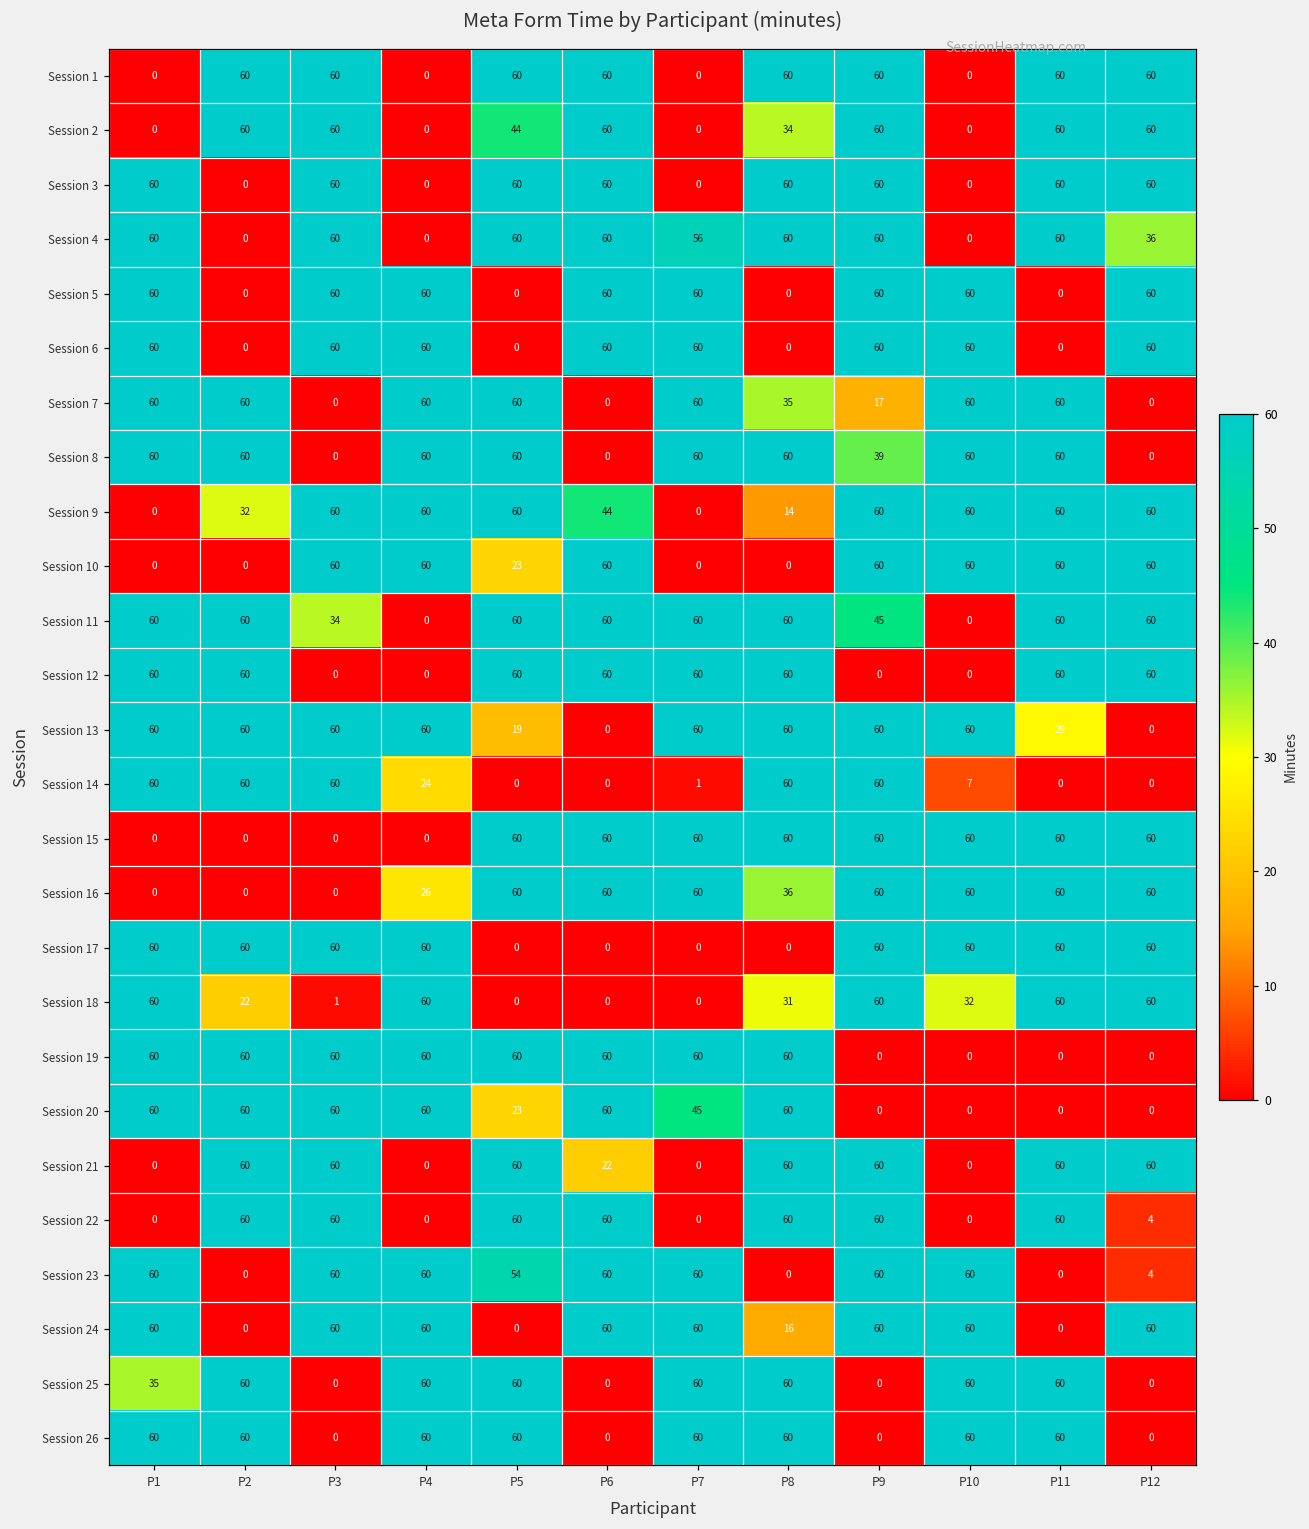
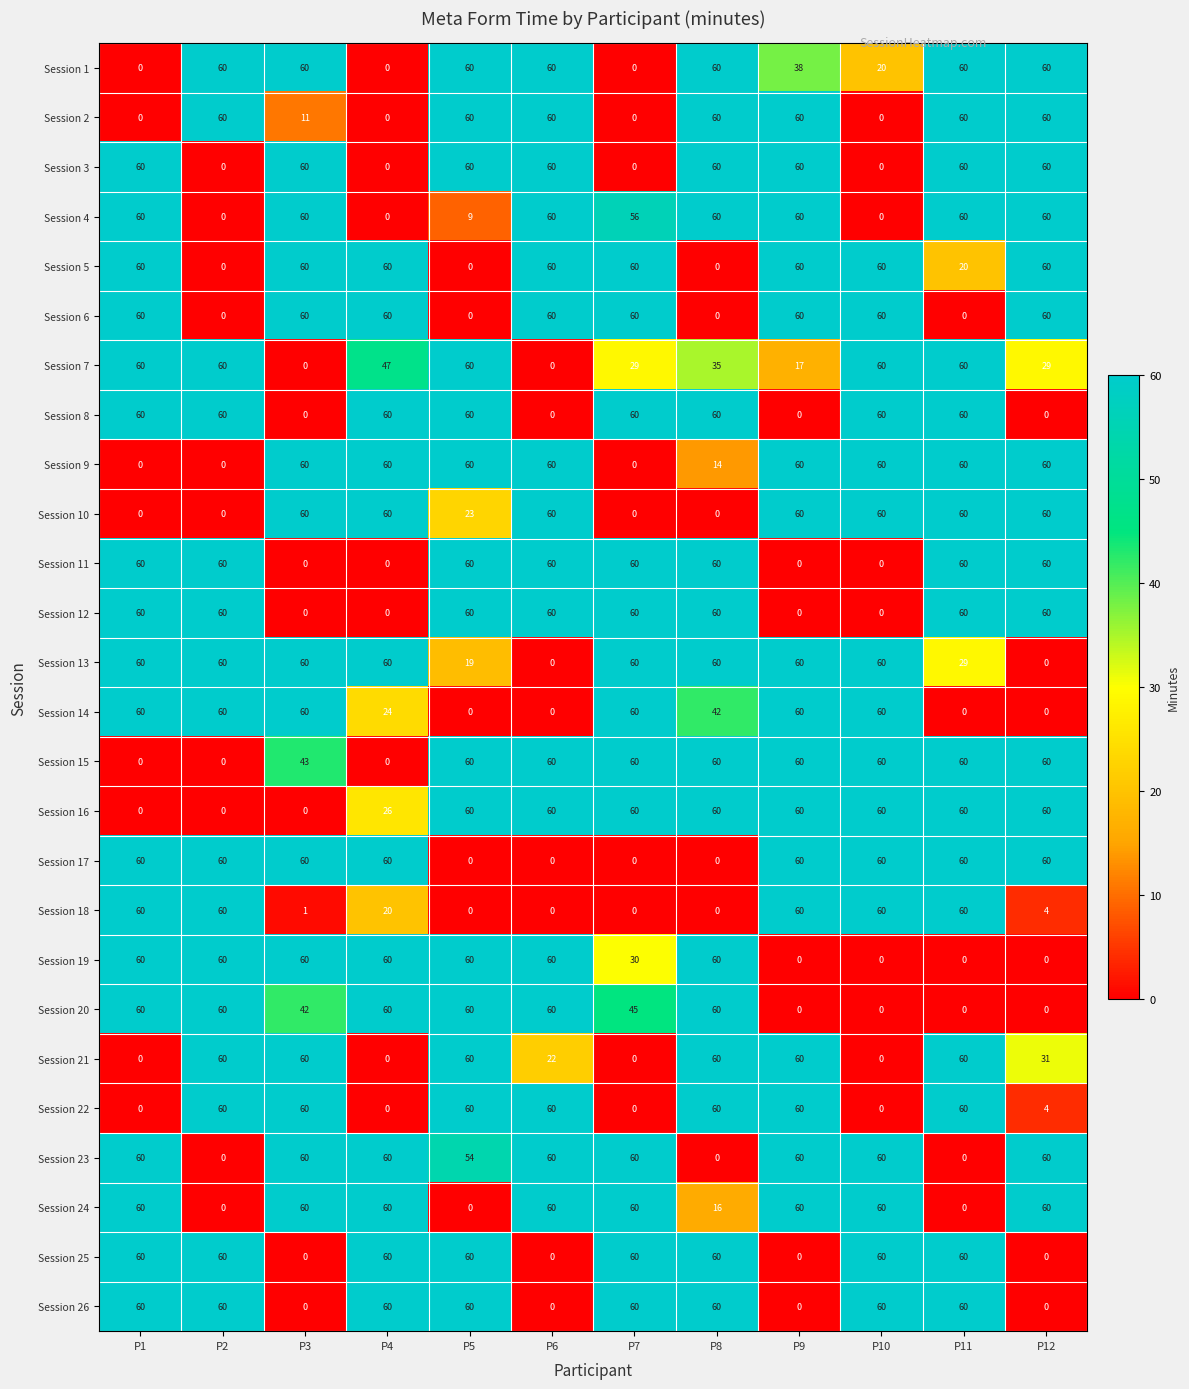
Session 1, P9: 60 -> 38
Session 1, P10: 0 -> 20
Session 2, P3: 60 -> 11
Session 2, P5: 44 -> 60
Session 2, P8: 34 -> 60
Session 4, P5: 60 -> 9
Session 4, P12: 36 -> 60
Session 5, P11: 0 -> 20
Session 7, P4: 60 -> 47
Session 7, P7: 60 -> 29
Session 7, P12: 0 -> 29
Session 8, P9: 39 -> 0
Session 9, P2: 32 -> 0
Session 9, P6: 44 -> 60
Session 11, P3: 34 -> 0
Session 11, P9: 45 -> 0
Session 14, P7: 1 -> 60
Session 14, P8: 60 -> 42
Session 14, P10: 7 -> 60
Session 15, P3: 0 -> 43
Session 16, P8: 36 -> 60
Session 18, P2: 22 -> 60
Session 18, P4: 60 -> 20
Session 18, P8: 31 -> 0
Session 18, P10: 32 -> 60
Session 18, P12: 60 -> 4
Session 19, P7: 60 -> 30
Session 20, P3: 60 -> 42
Session 20, P5: 23 -> 60
Session 21, P12: 60 -> 31
Session 23, P12: 4 -> 60
Session 25, P1: 35 -> 60
